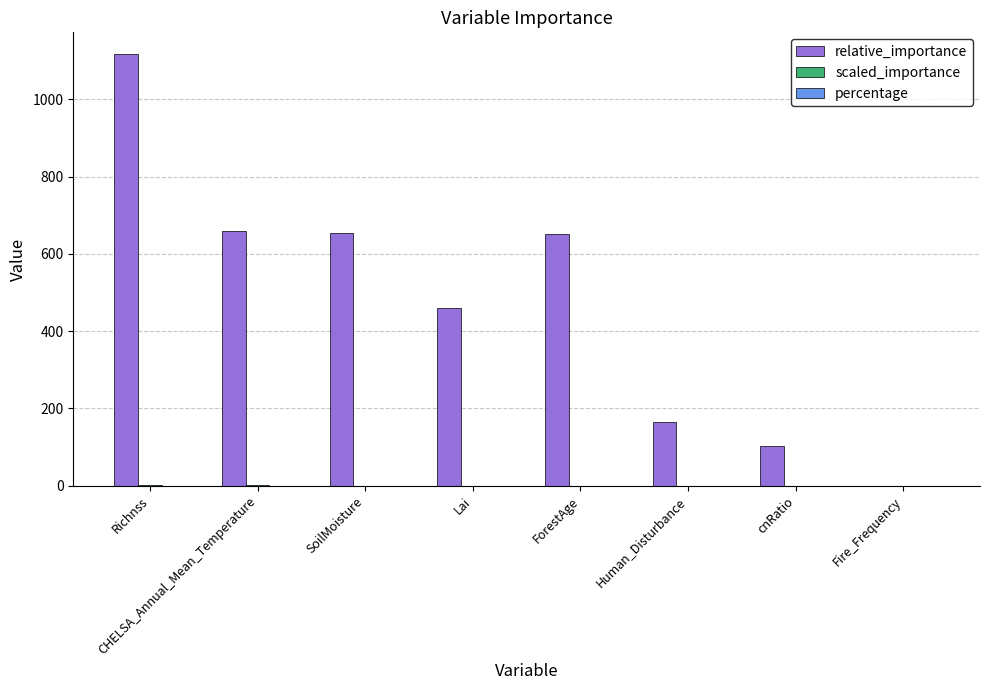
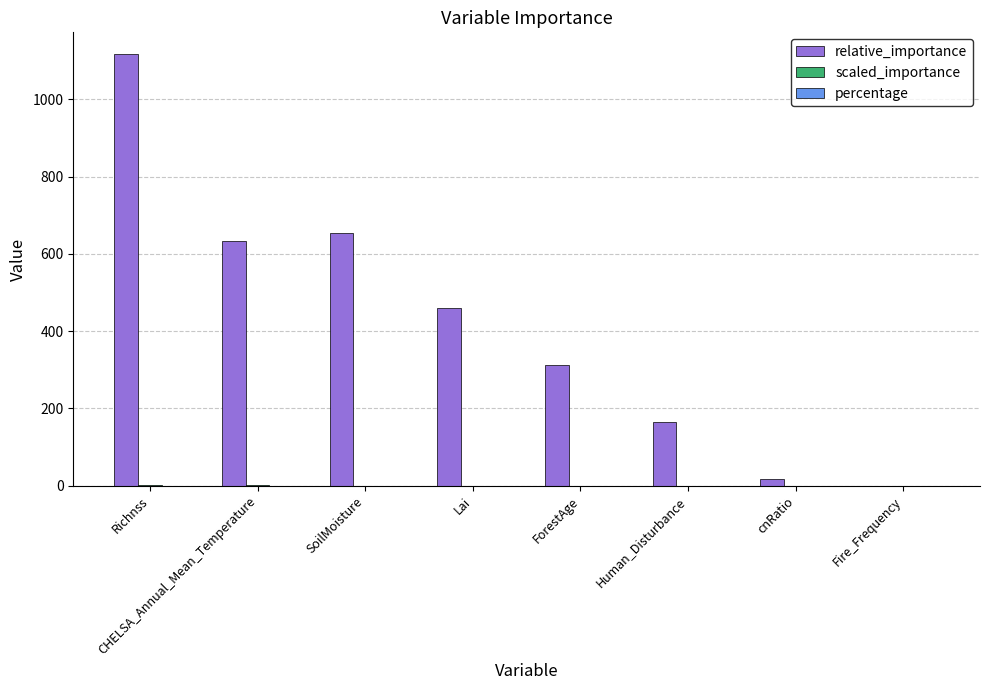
relative_importance, CHELSA_Annual_Mean_Temperature: 660 -> 630
relative_importance, ForestAge: 650 -> 310
relative_importance, cnRatio: 100 -> 20
